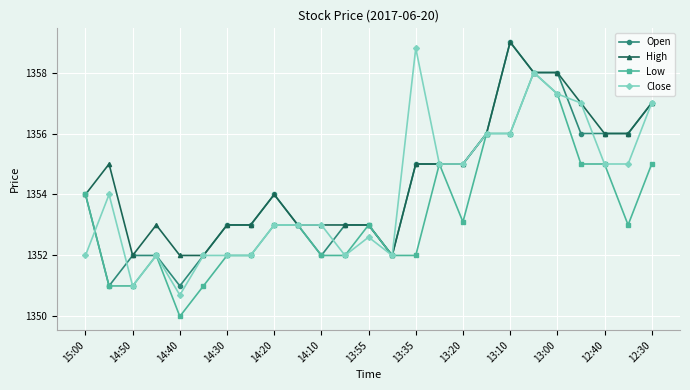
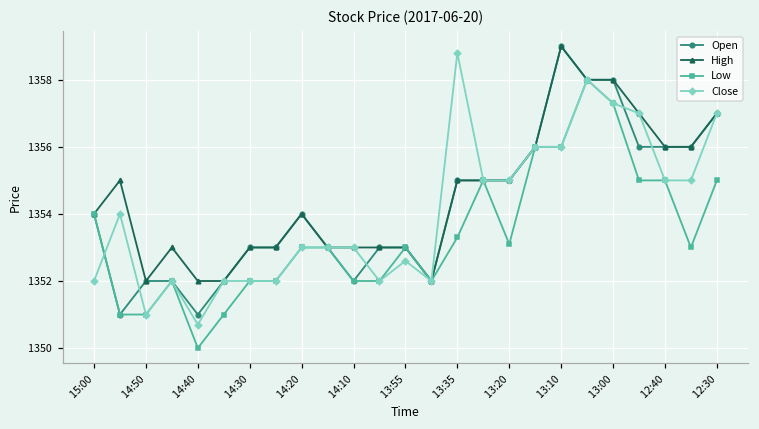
Low, 13:35: 1352.0 -> 1353.3
